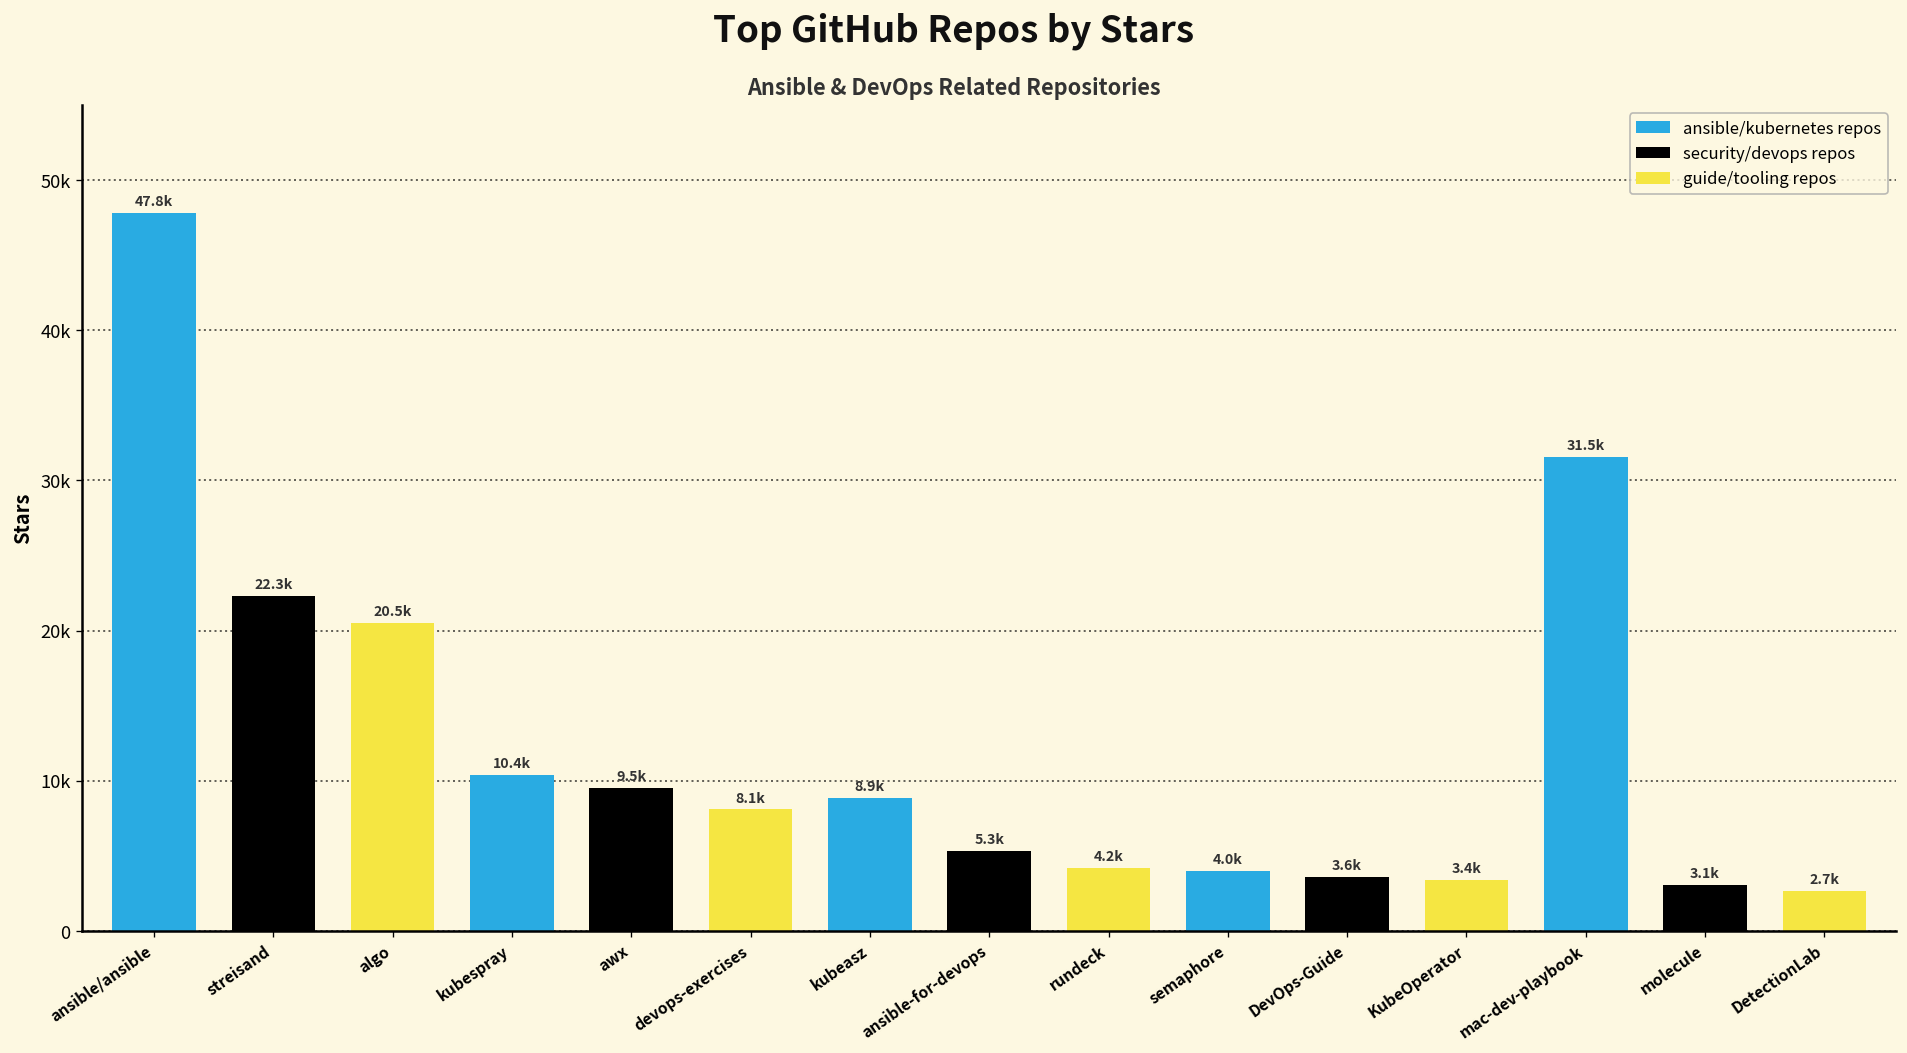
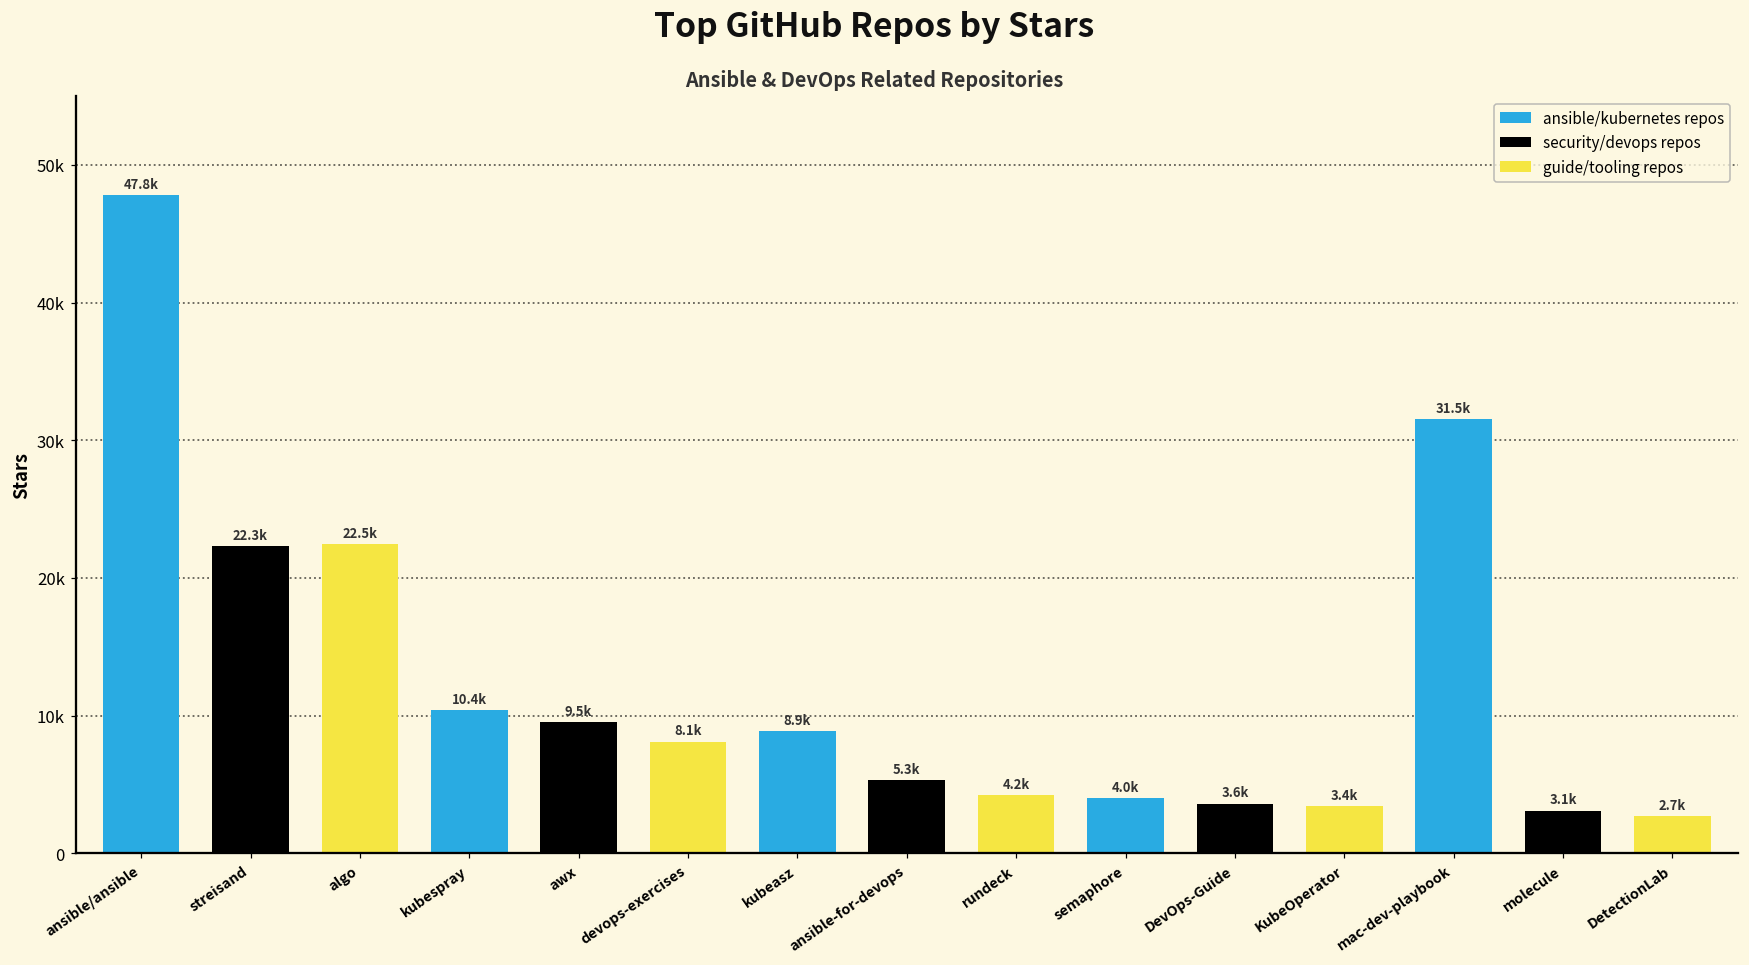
algo: 20.5k -> 22.5k
